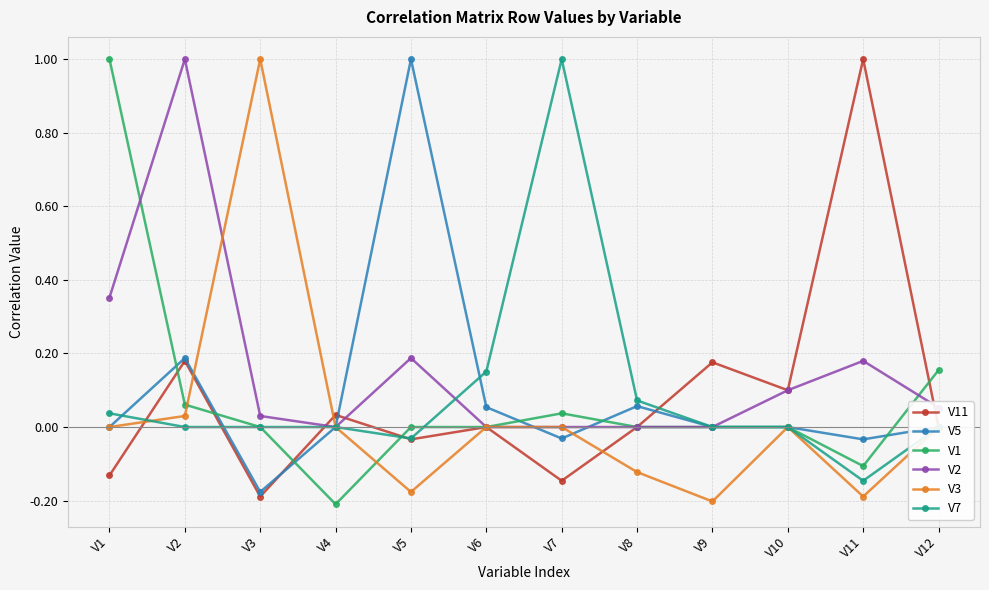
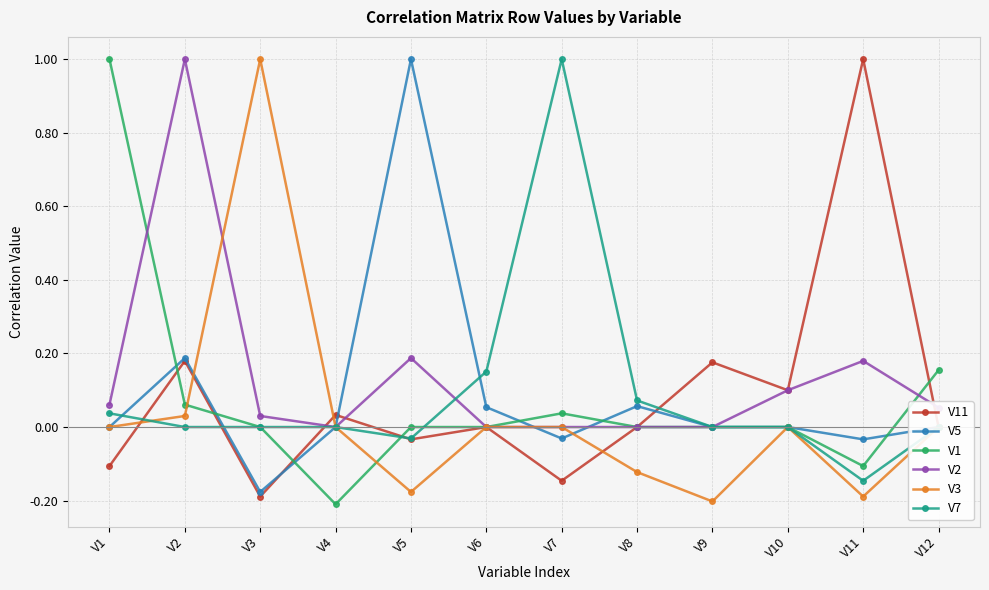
V11, V1: -0.13 -> -0.11
V2, V1: 0.35 -> 0.06
